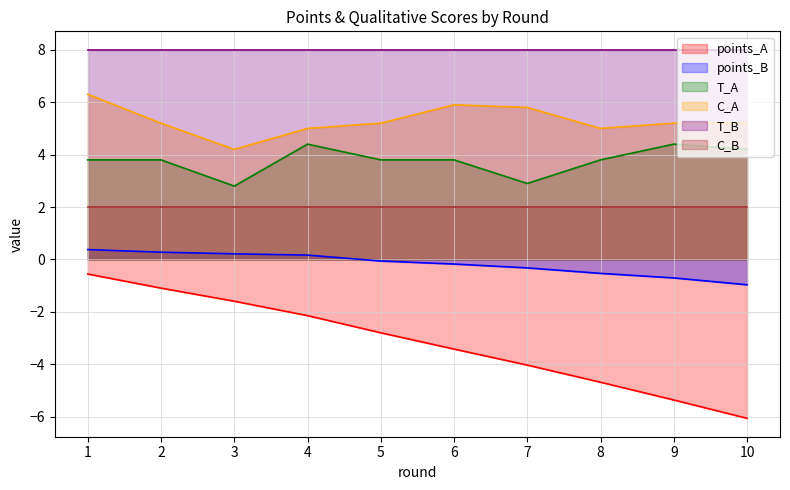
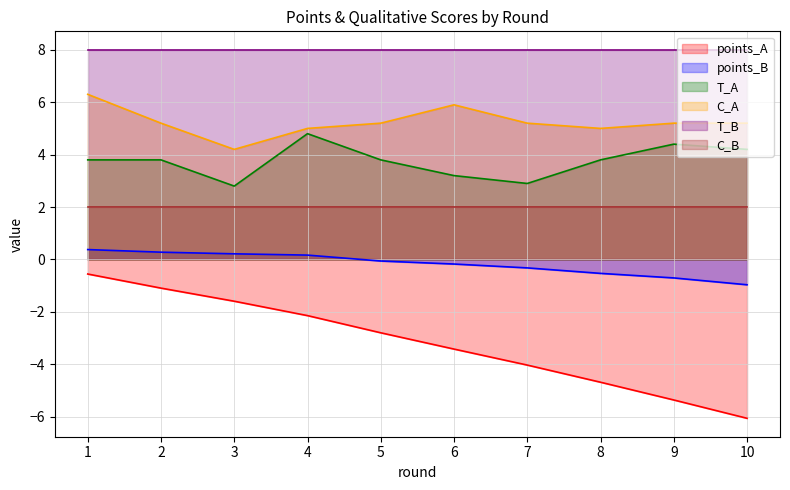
T_A, 4: 4.4 -> 4.8
T_A, 6: 3.8 -> 3.2
C_A, 7: 5.8 -> 5.2
